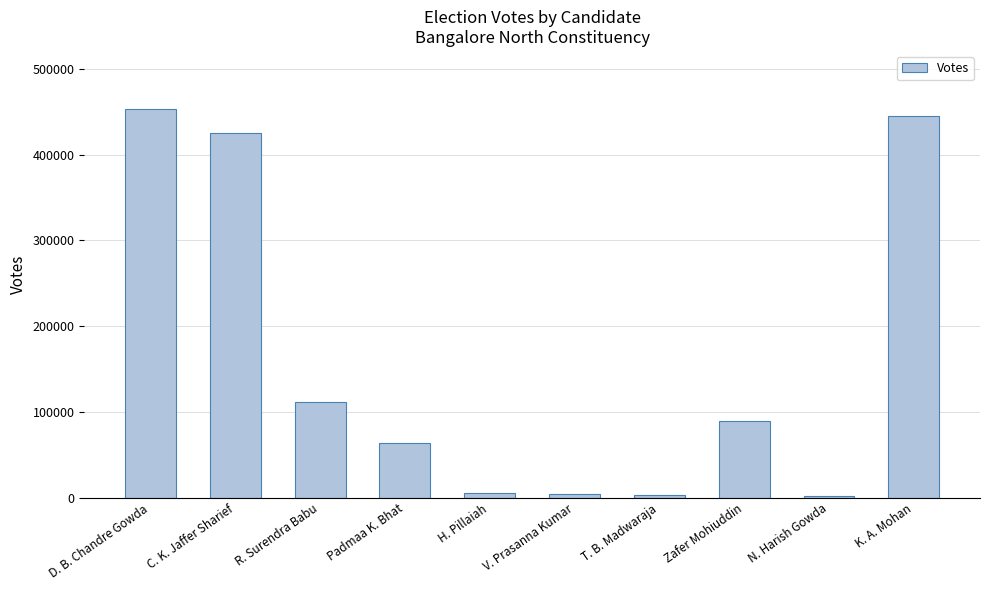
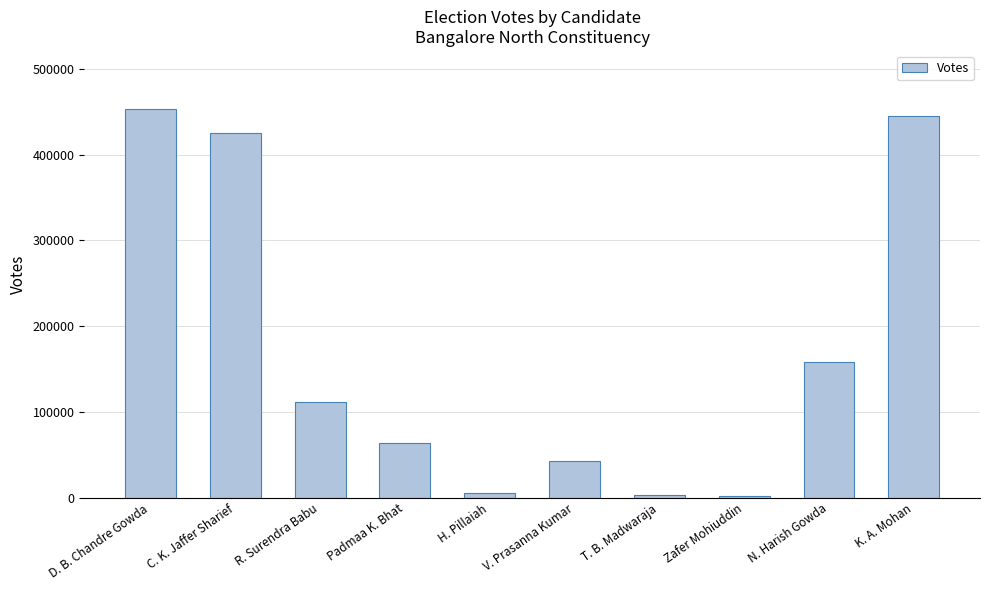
V. Prasanna Kumar: 0 -> 40000
Zafer Mohiuddin: 90000 -> 0
N. Harish Gowda: 0 -> 160000
